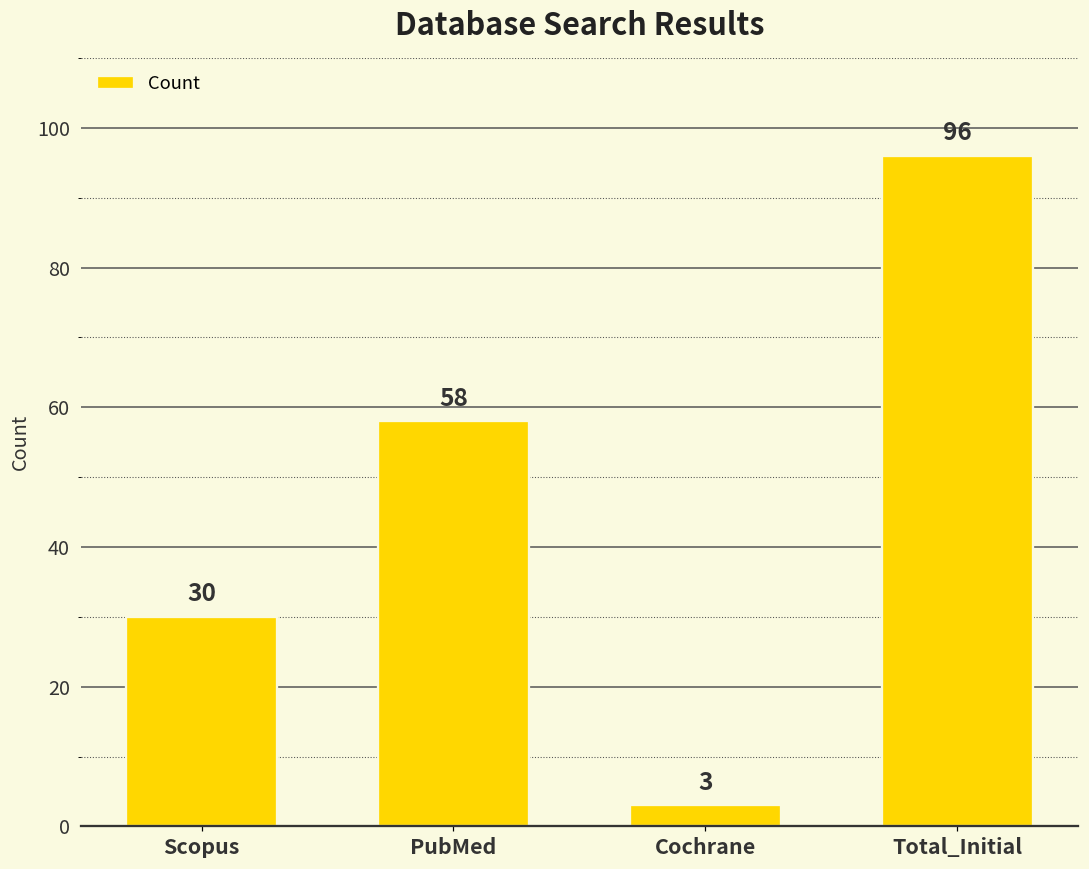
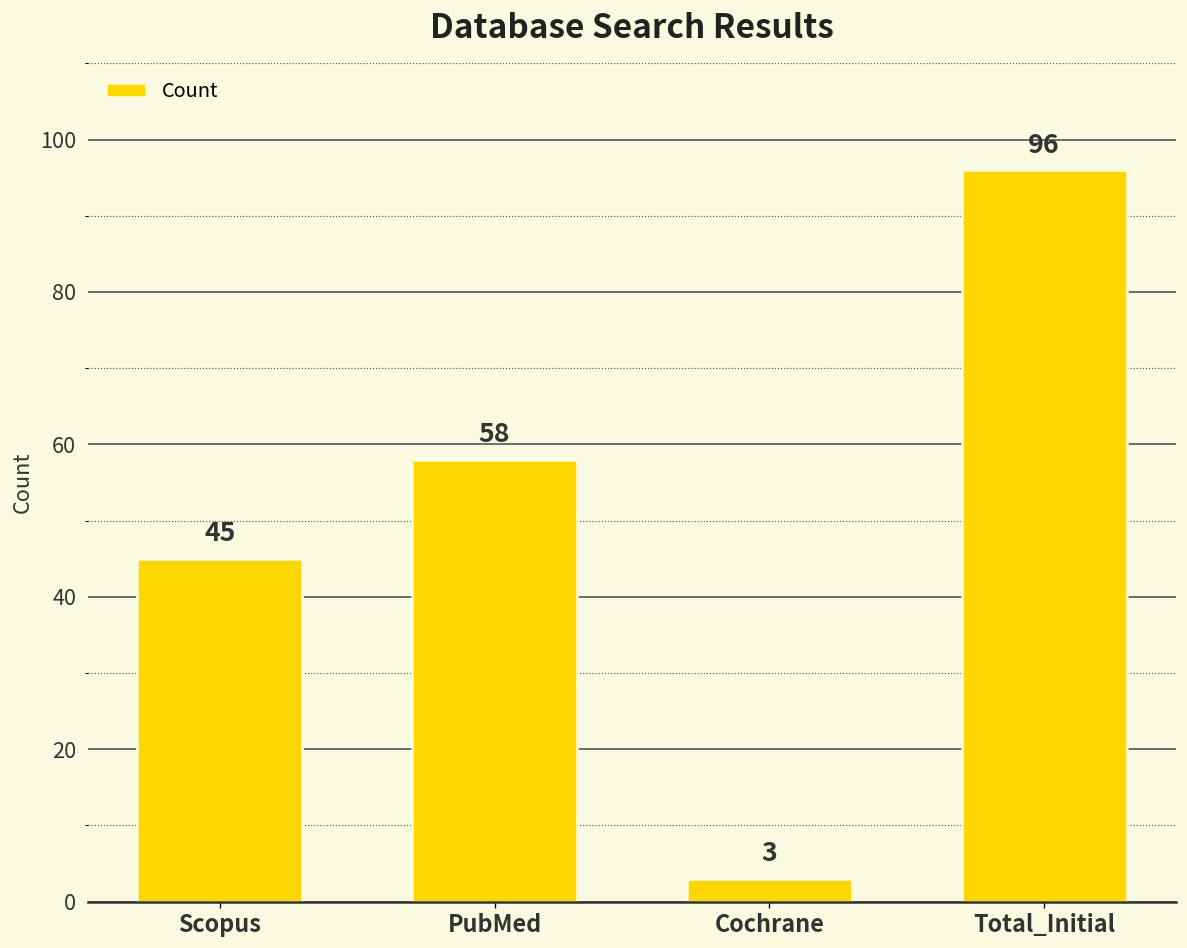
Scopus: 30 -> 45
